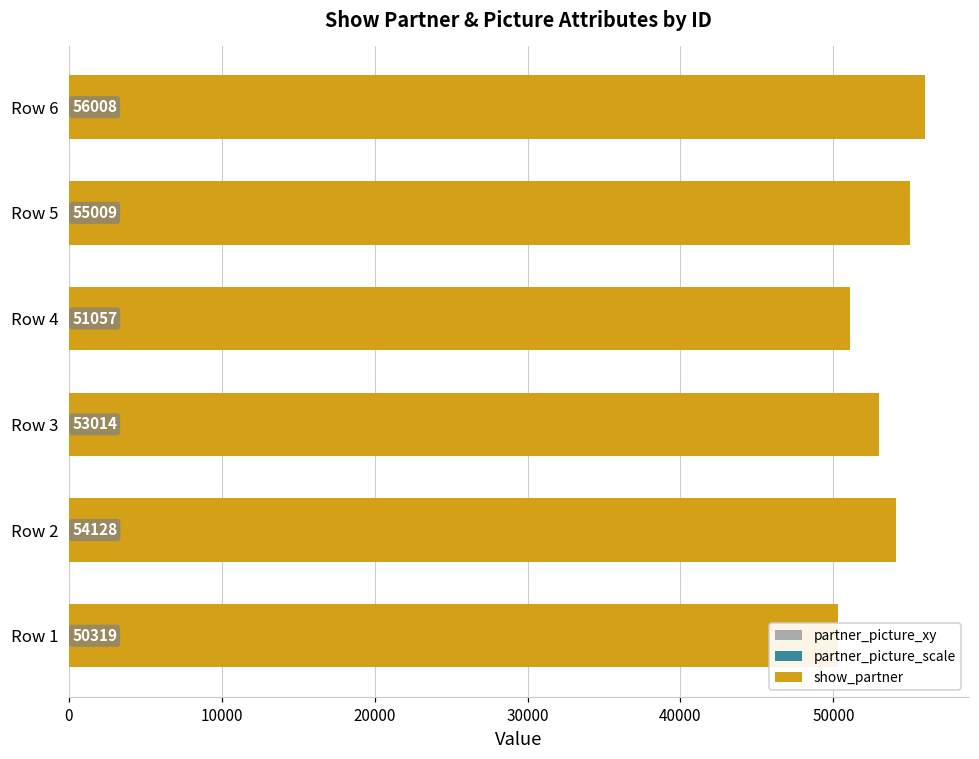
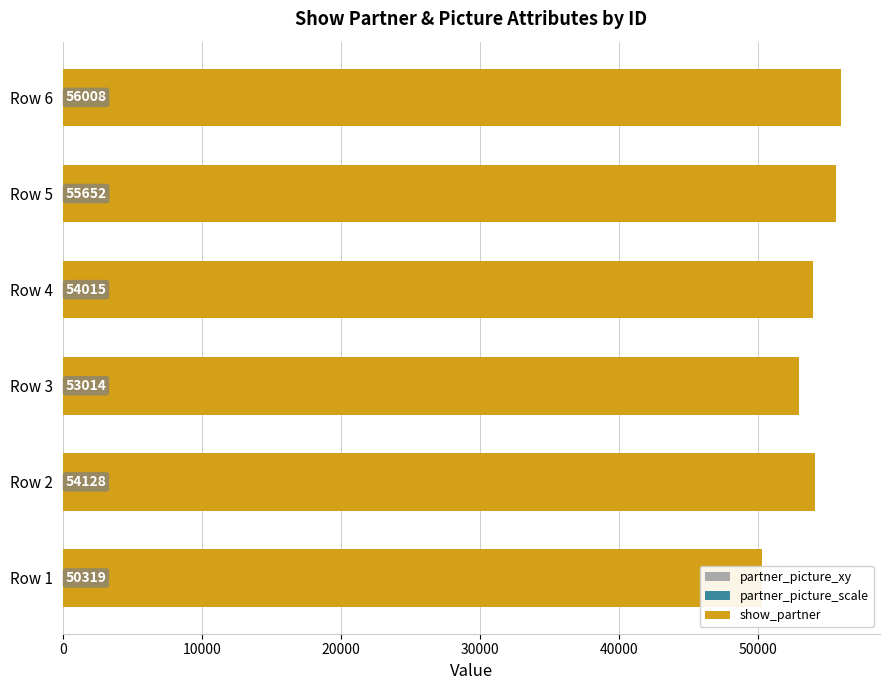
show_partner, Row 5: 55009 -> 55652
show_partner, Row 4: 51057 -> 54015
